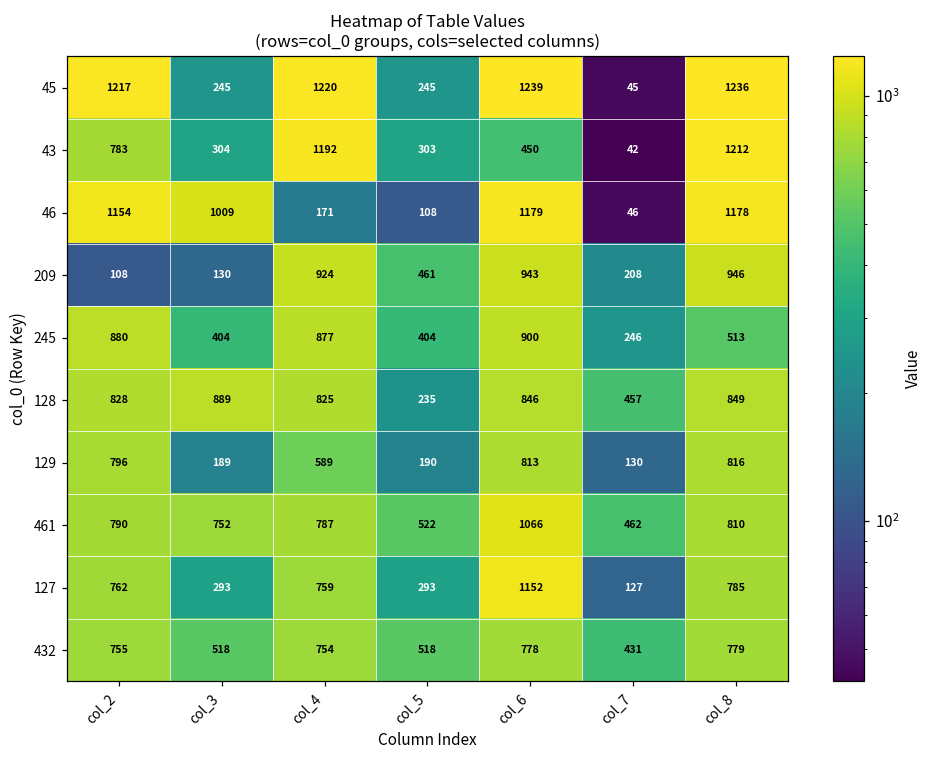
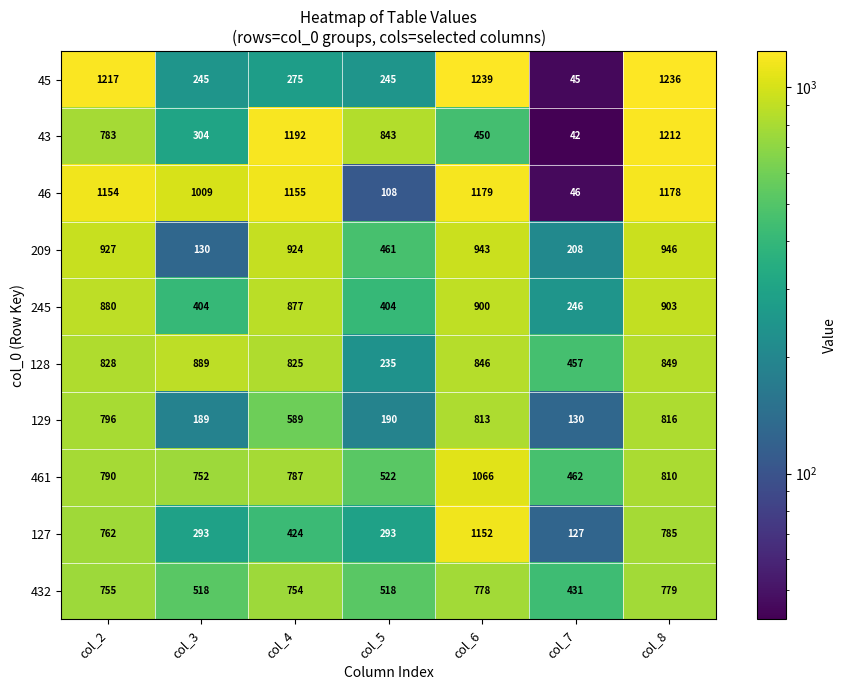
45, col_4: 1220 -> 275
43, col_5: 303 -> 843
46, col_4: 171 -> 1155
209, col_2: 108 -> 927
245, col_8: 513 -> 903
127, col_4: 759 -> 424
